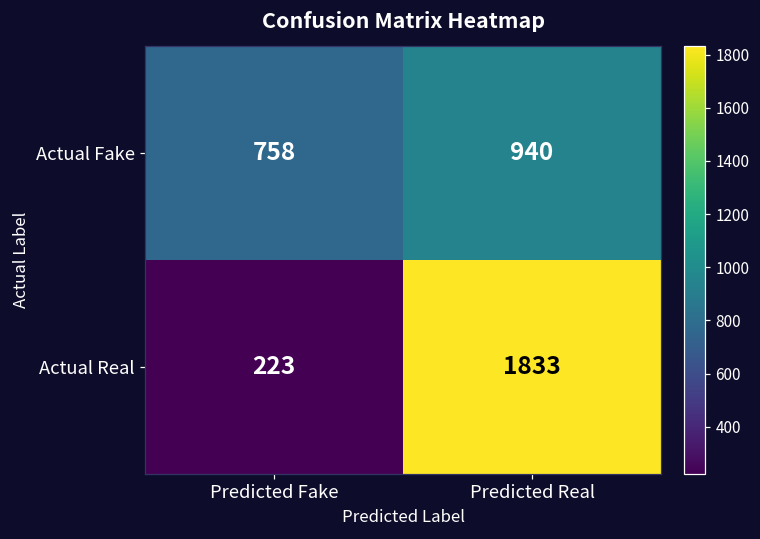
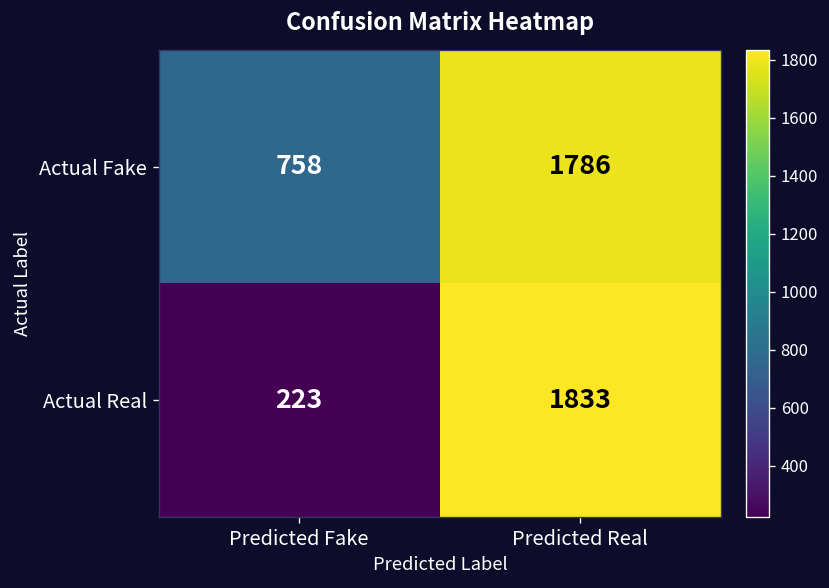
Actual Fake, Predicted Real: 940 -> 1786
